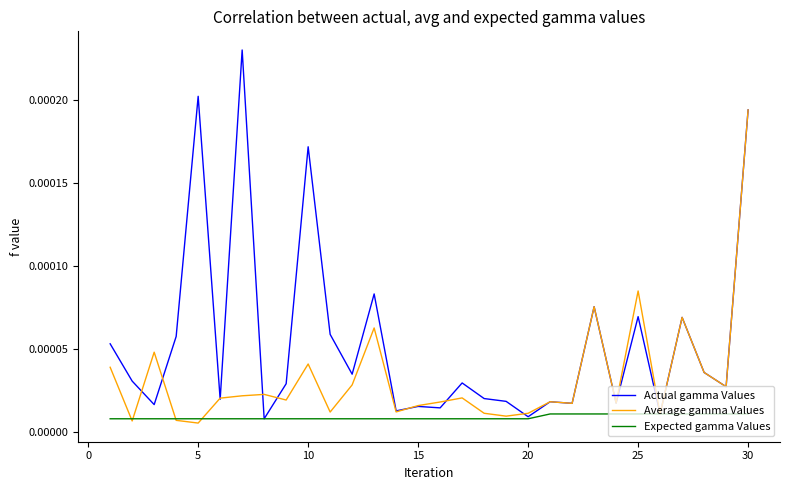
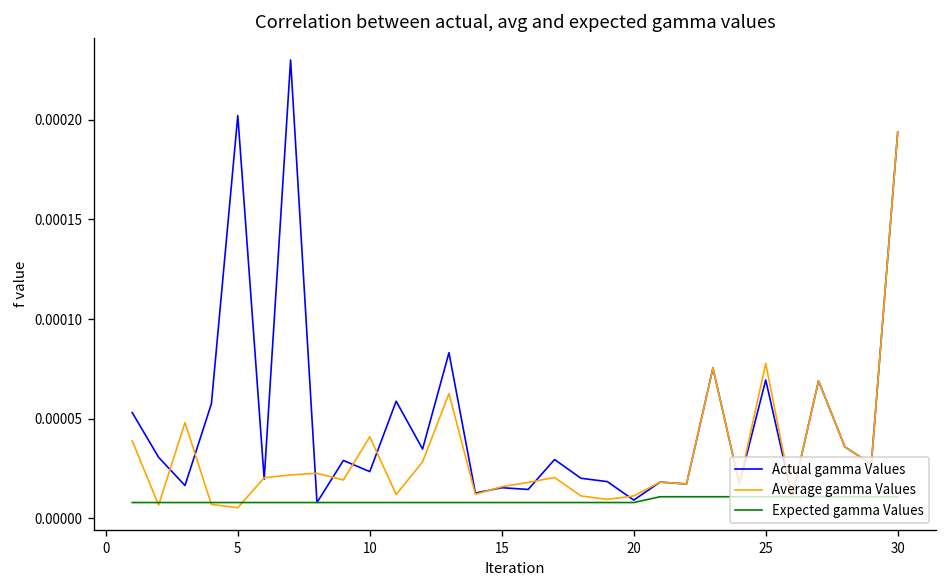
Actual gamma Values, 10: 0.000172 -> 0.000023
Average gamma Values, 25: 0.000085 -> 0.000078
